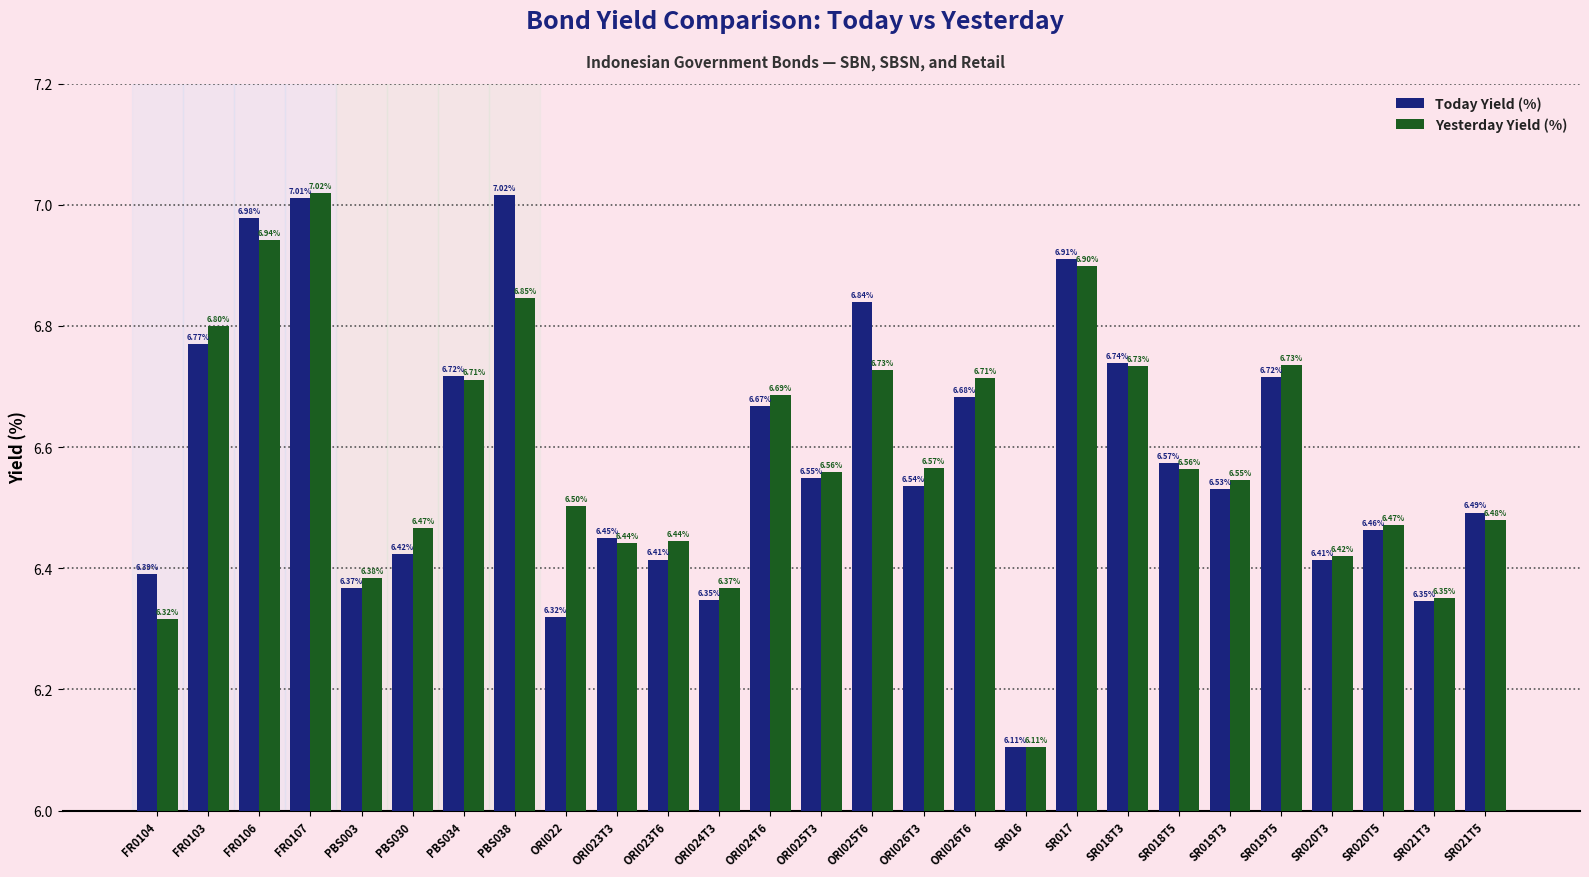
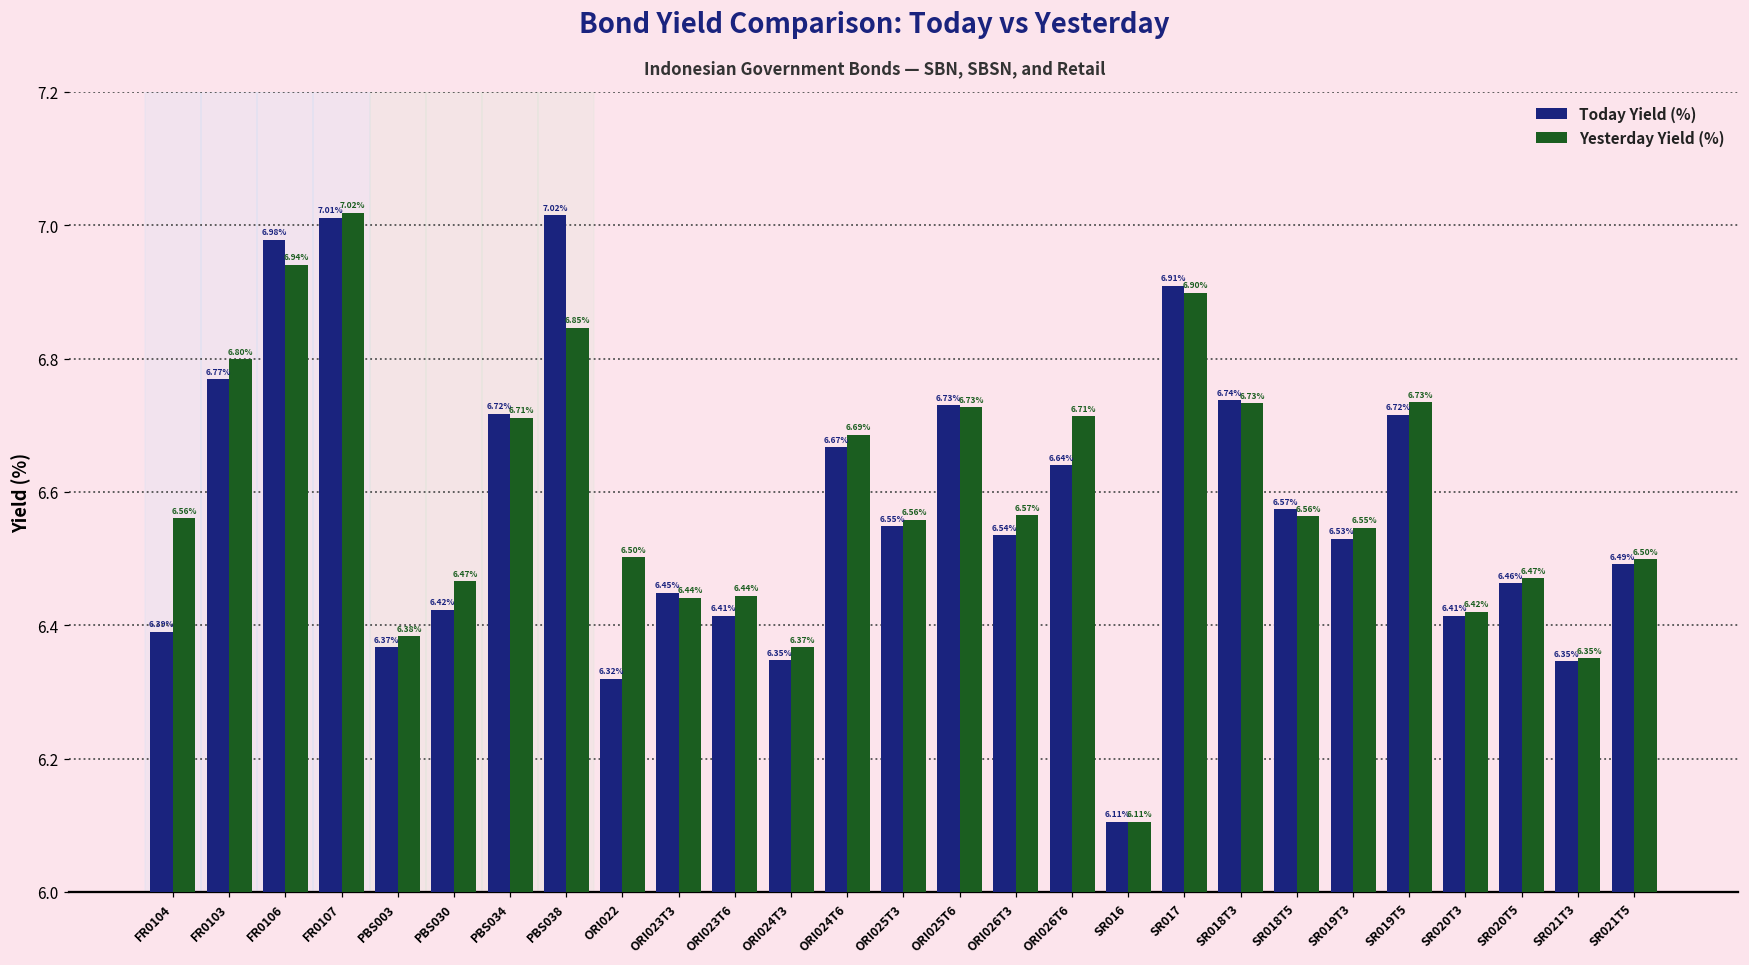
Yesterday Yield (%), FR0104: 6.32% -> 6.56%
Today Yield (%), ORI025T6: 6.84% -> 6.73%
Today Yield (%), ORI026T6: 6.68% -> 6.64%
Yesterday Yield (%), SR021T5: 6.48% -> 6.50%
